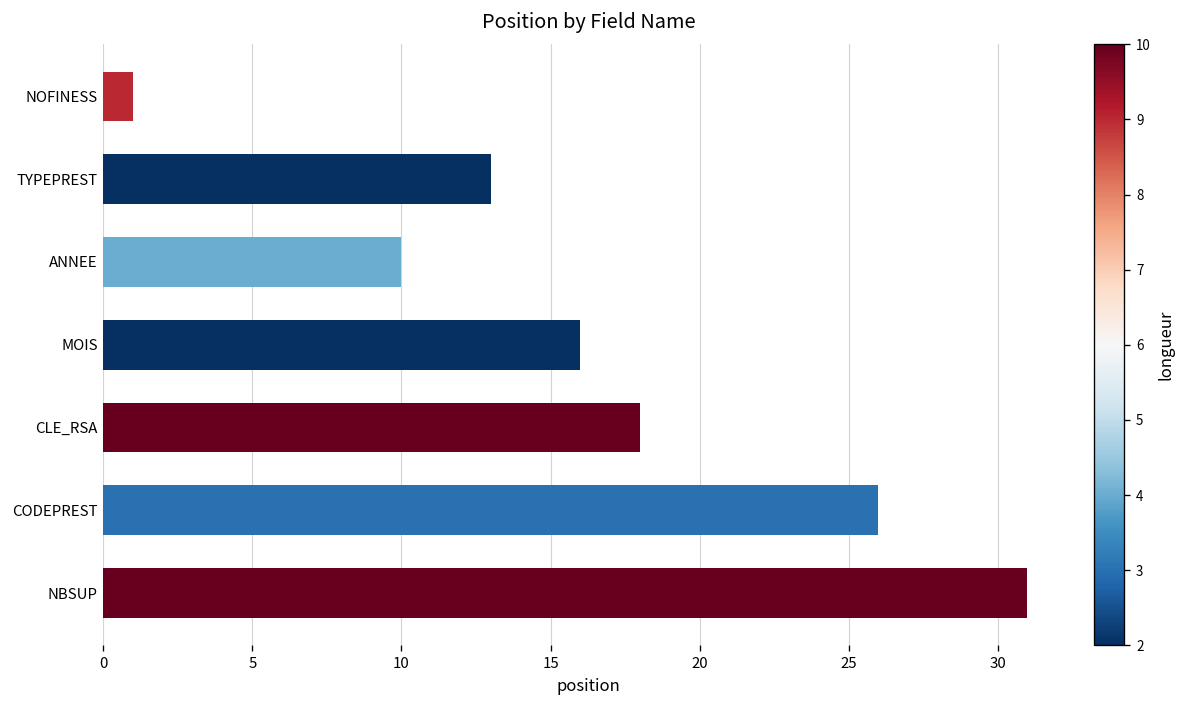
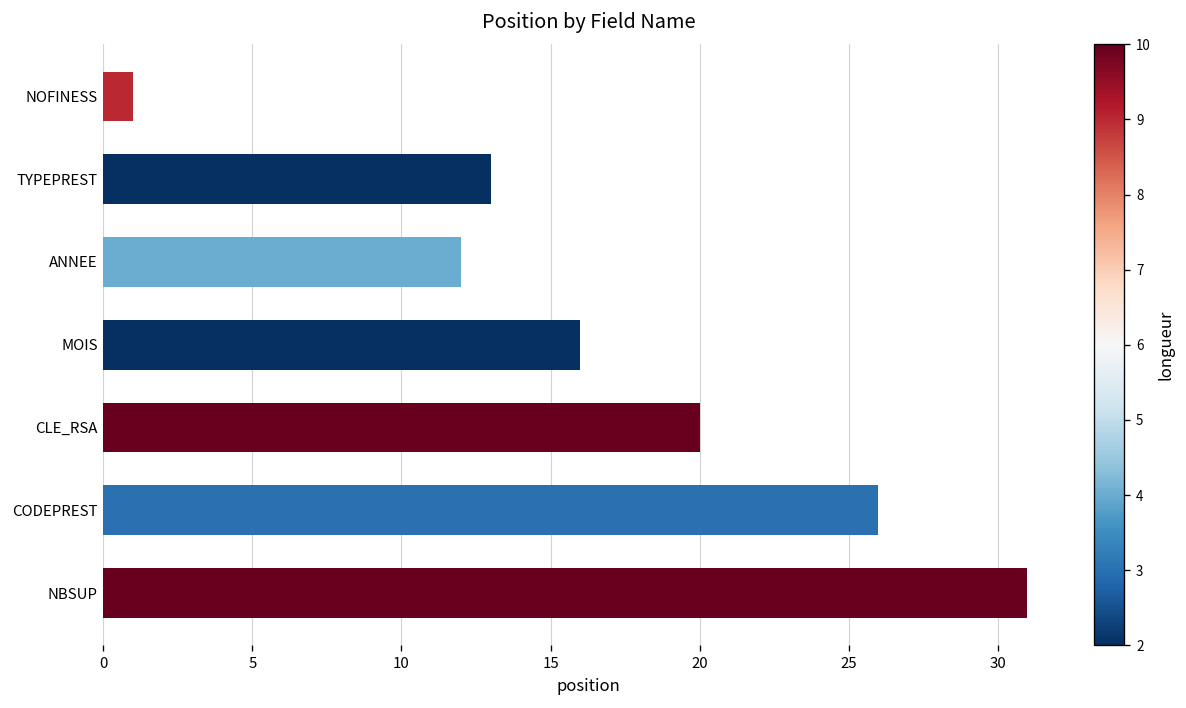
ANNEE: 10 -> 12
CLE_RSA: 18 -> 20
